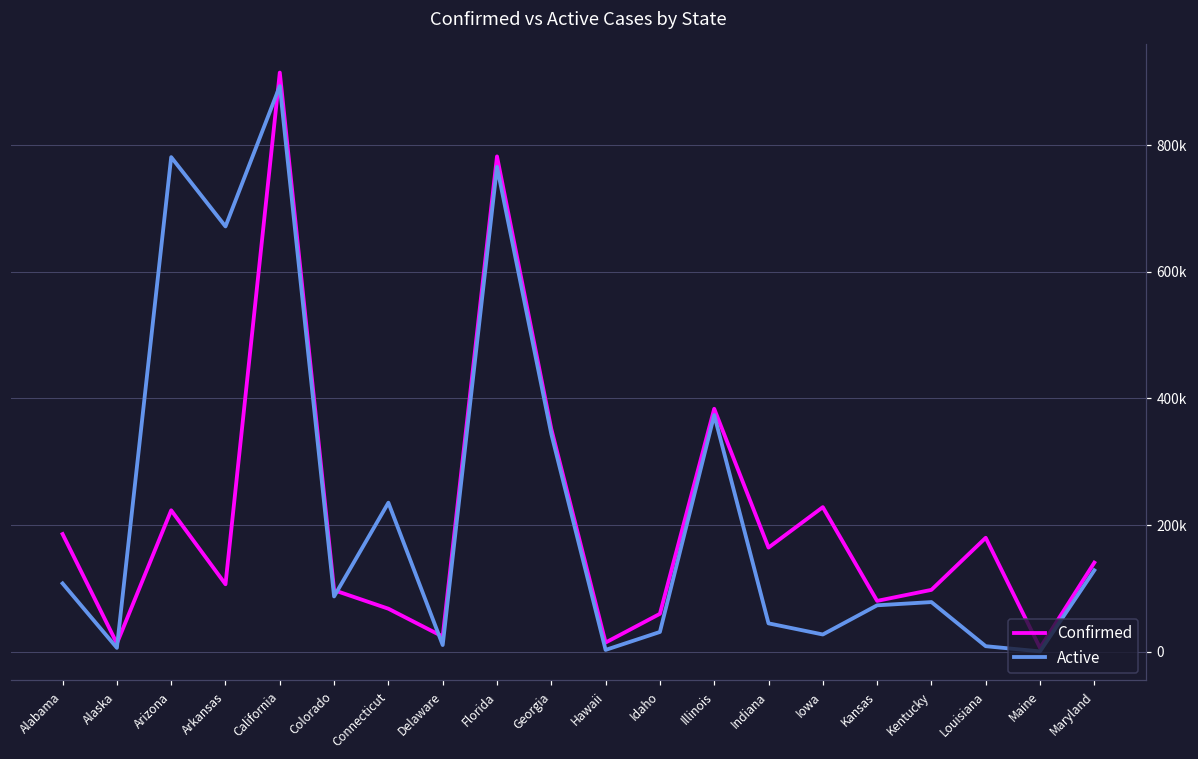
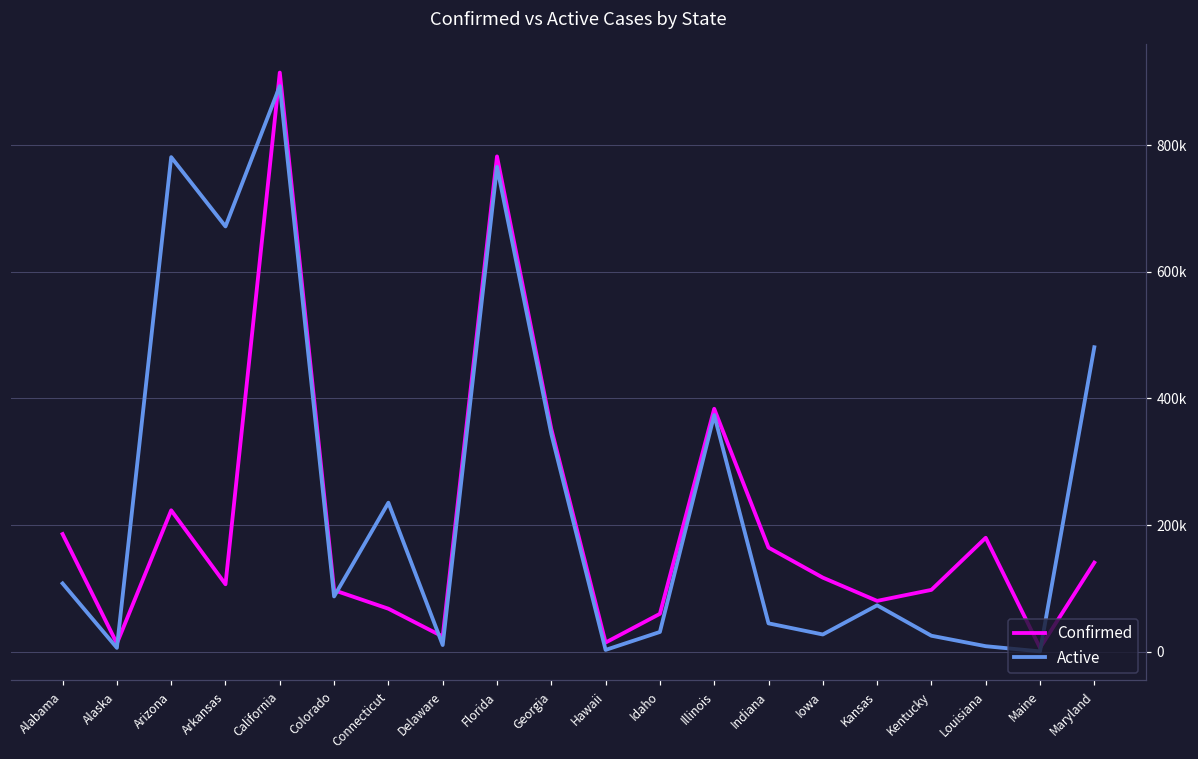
Confirmed, Iowa: 230000 -> 120000
Active, Kentucky: 80000 -> 30000
Active, Maryland: 130000 -> 480000
